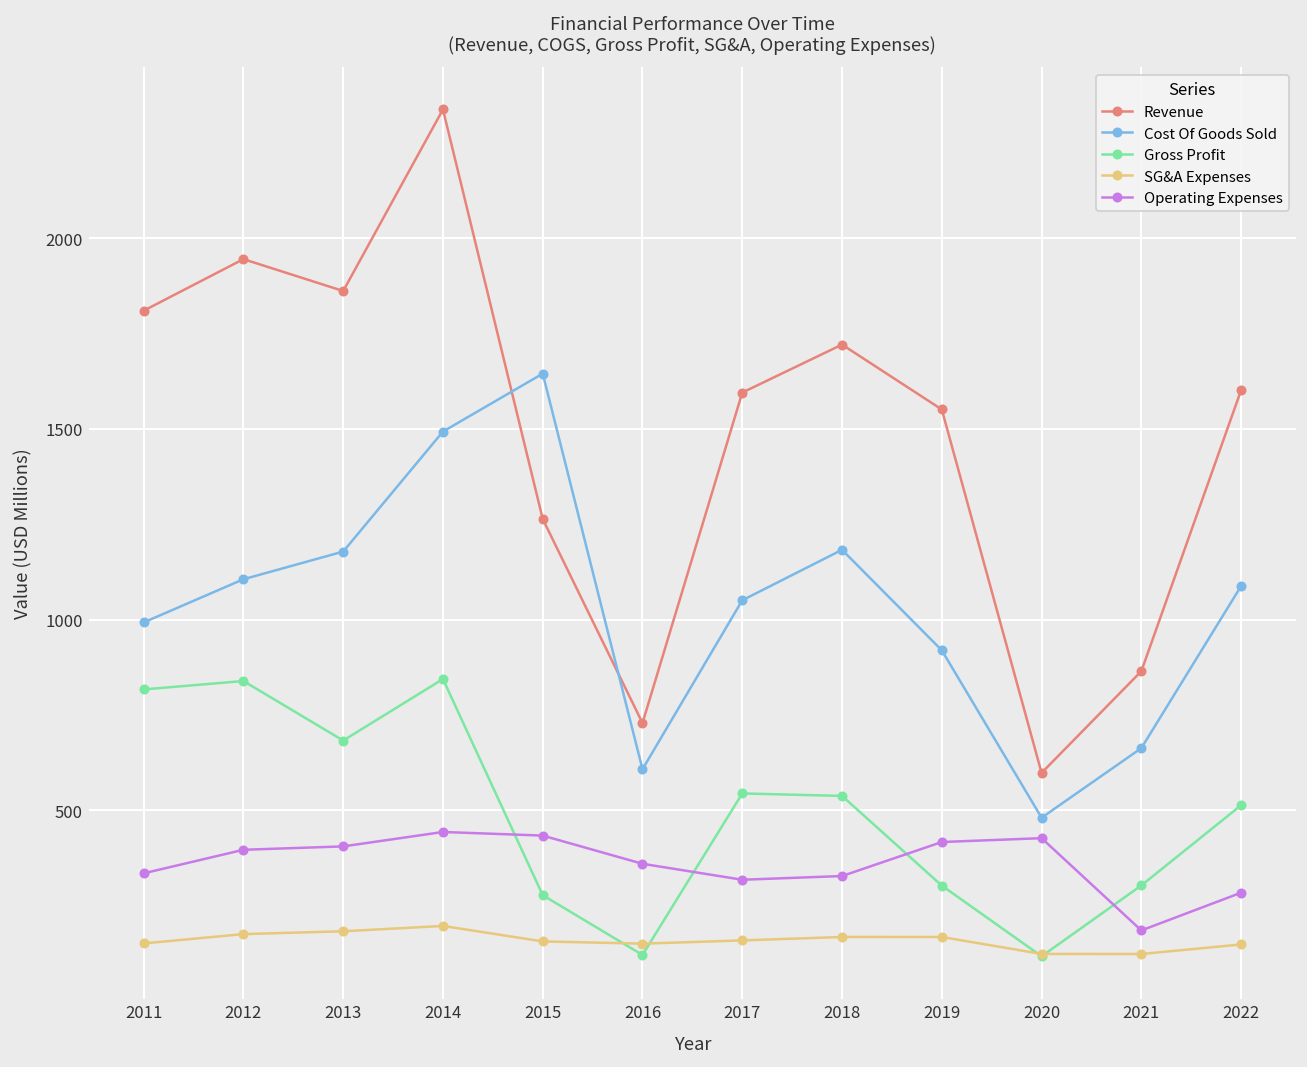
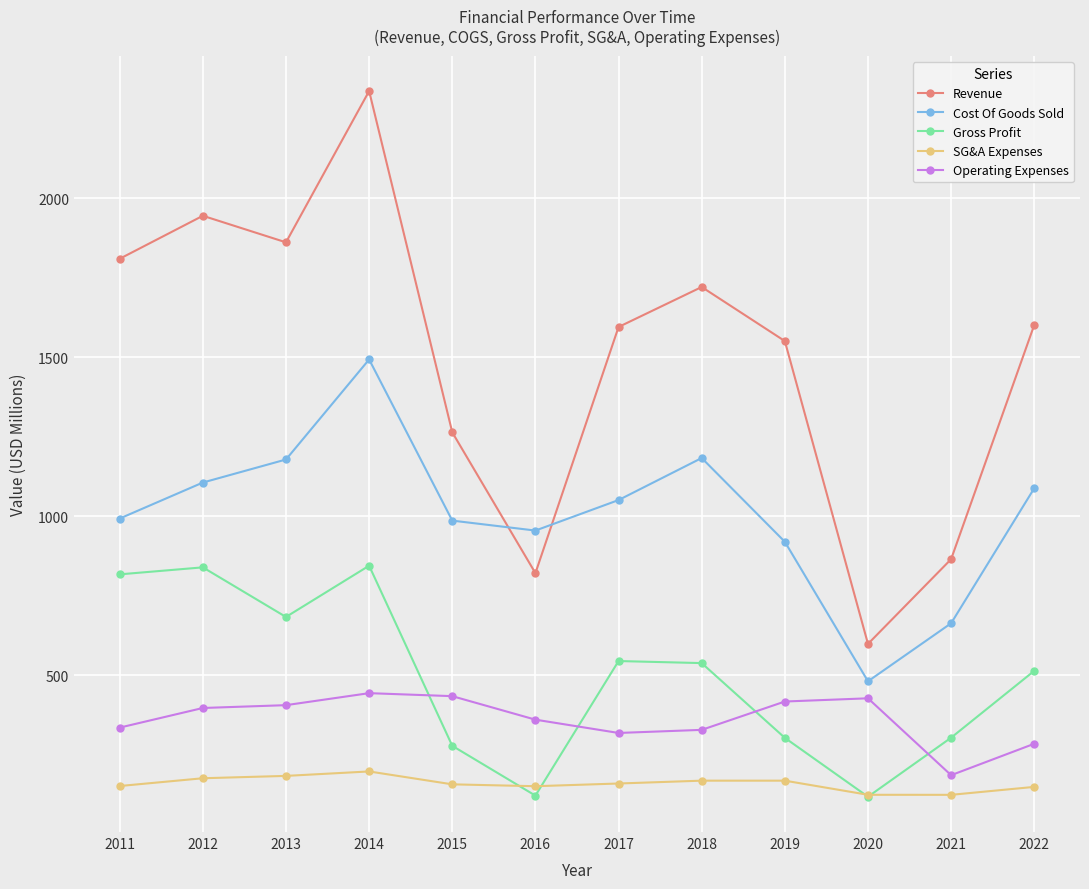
Cost Of Goods Sold, 2015: 1640 -> 990
Revenue, 2016: 730 -> 820
Cost Of Goods Sold, 2016: 610 -> 950
